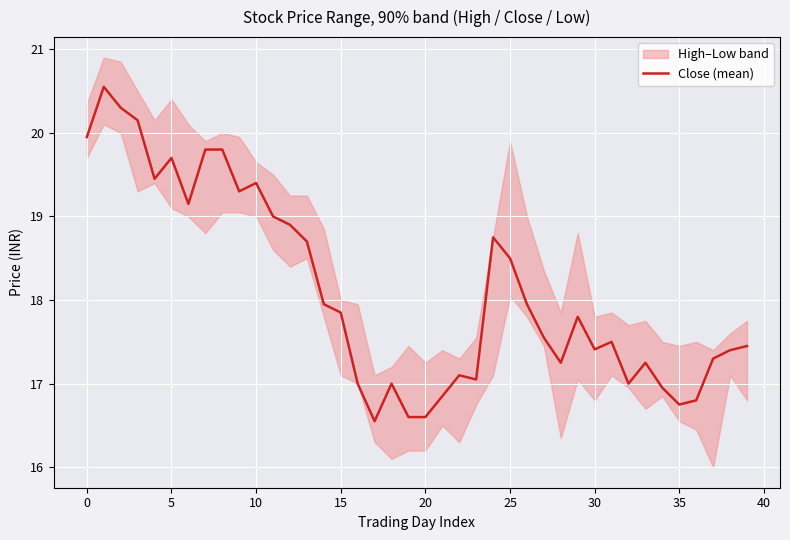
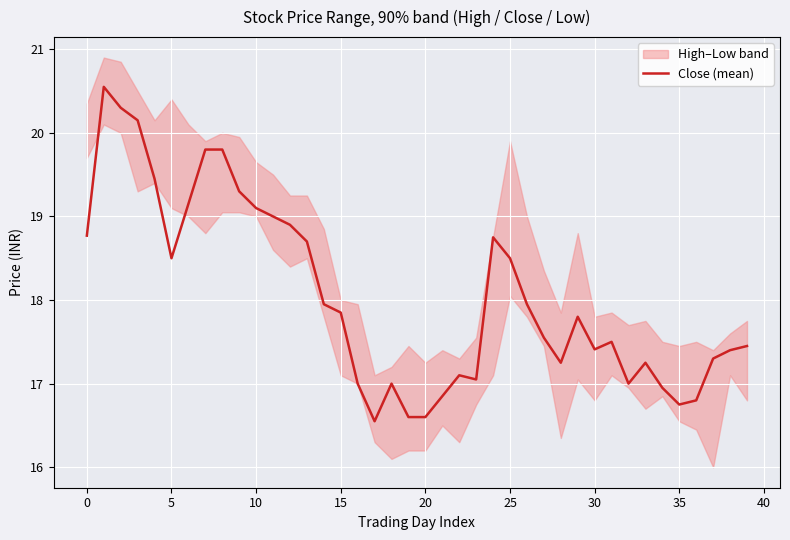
Close (mean), 0: 20.0 -> 18.8
Close (mean), 5: 19.7 -> 18.5
Close (mean), 10: 19.4 -> 19.1
